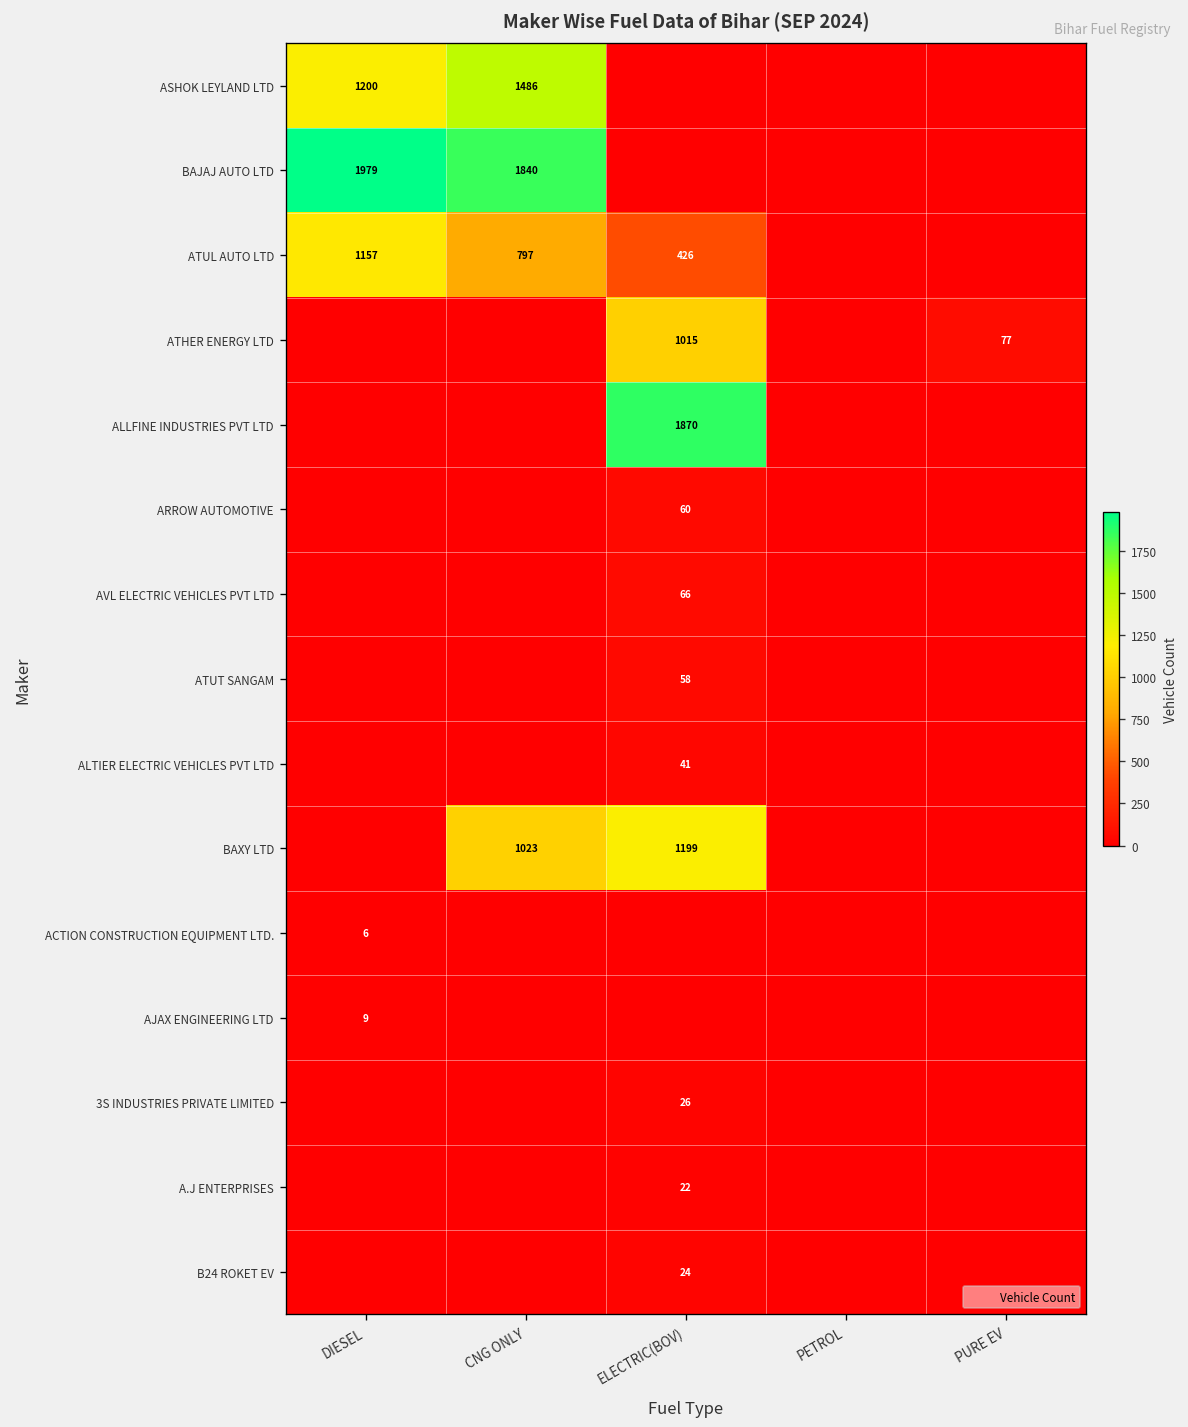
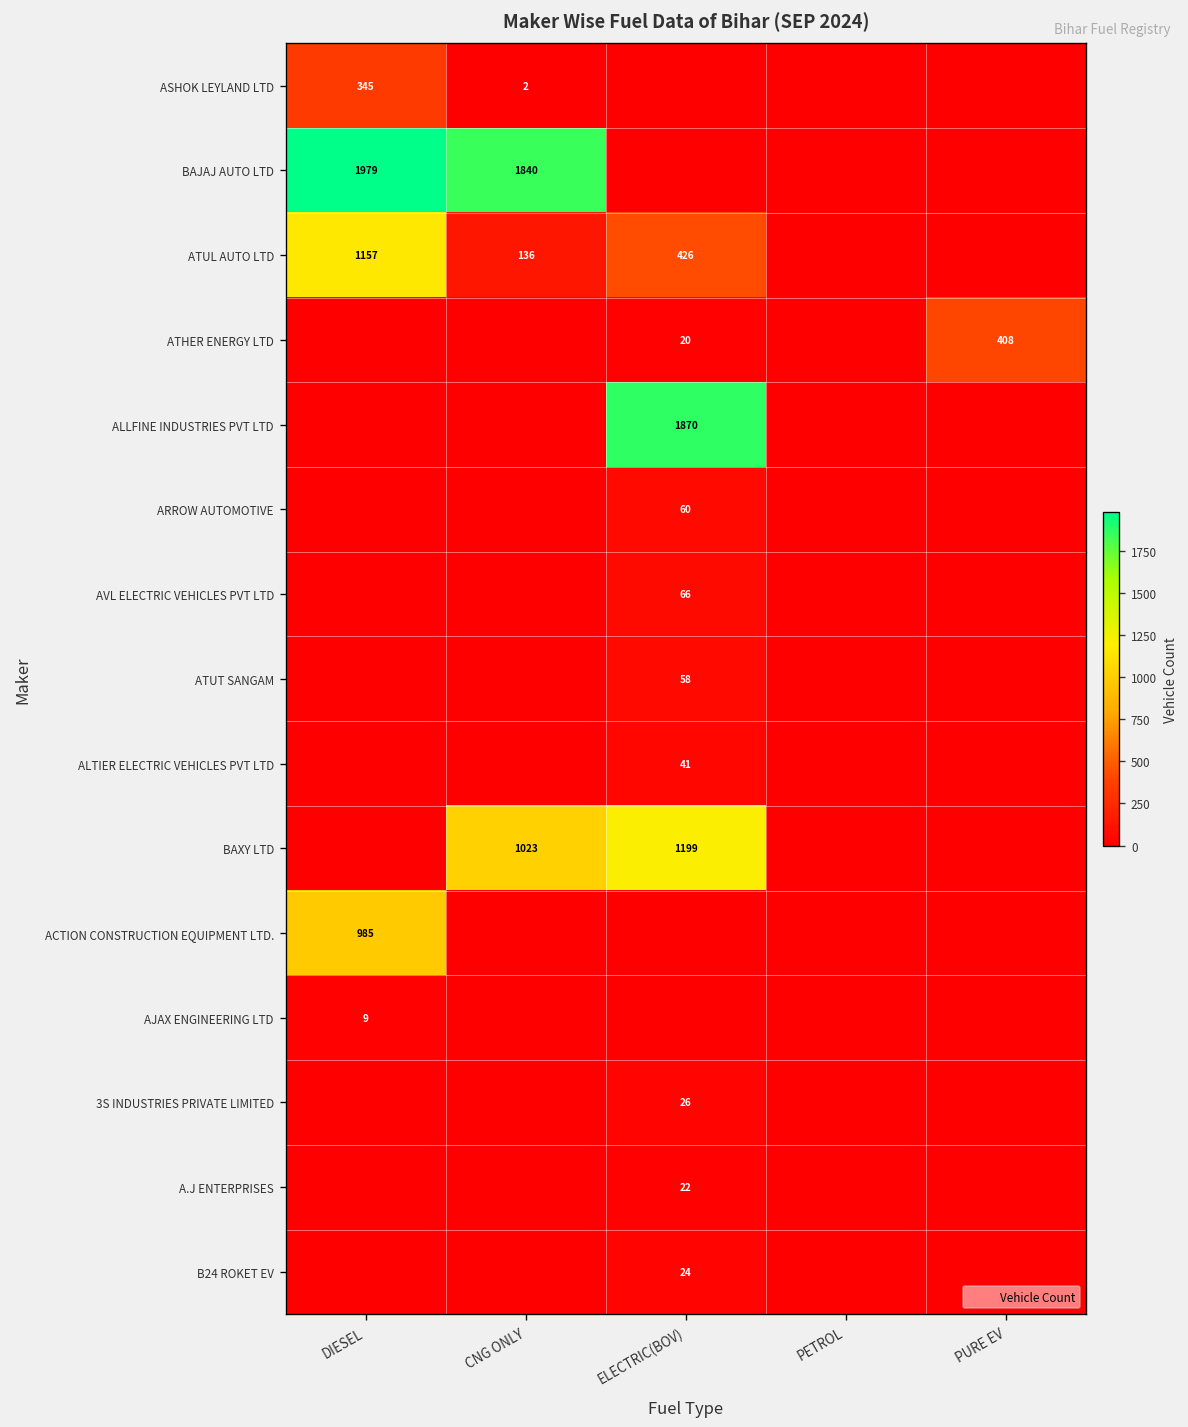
ASHOK LEYLAND LTD, DIESEL: 1200 -> 345
ASHOK LEYLAND LTD, CNG ONLY: 1486 -> 2
ATUL AUTO LTD, CNG ONLY: 797 -> 136
ATHER ENERGY LTD, ELECTRIC(BOV): 1015 -> 20
ATHER ENERGY LTD, PURE EV: 77 -> 408
ACTION CONSTRUCTION EQUIPMENT LTD., DIESEL: 6 -> 985
